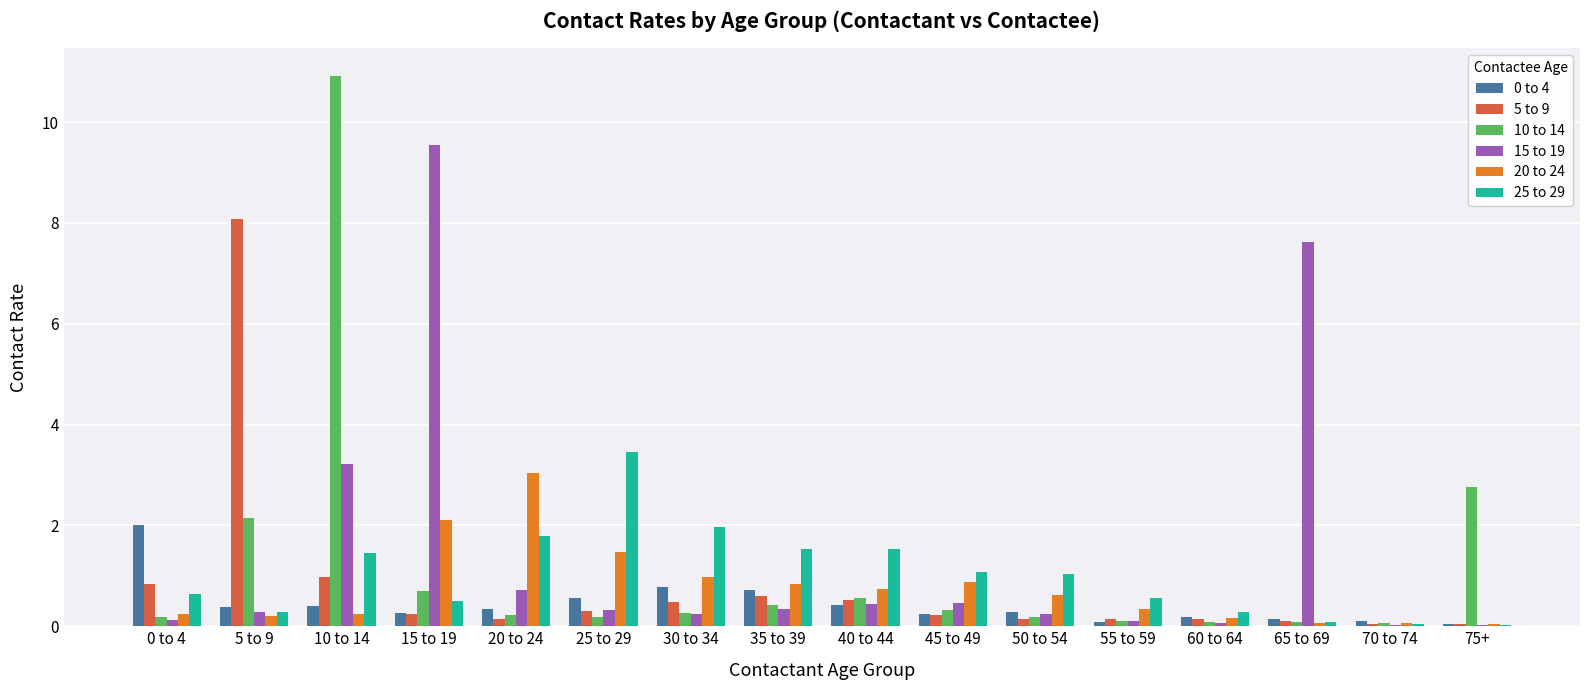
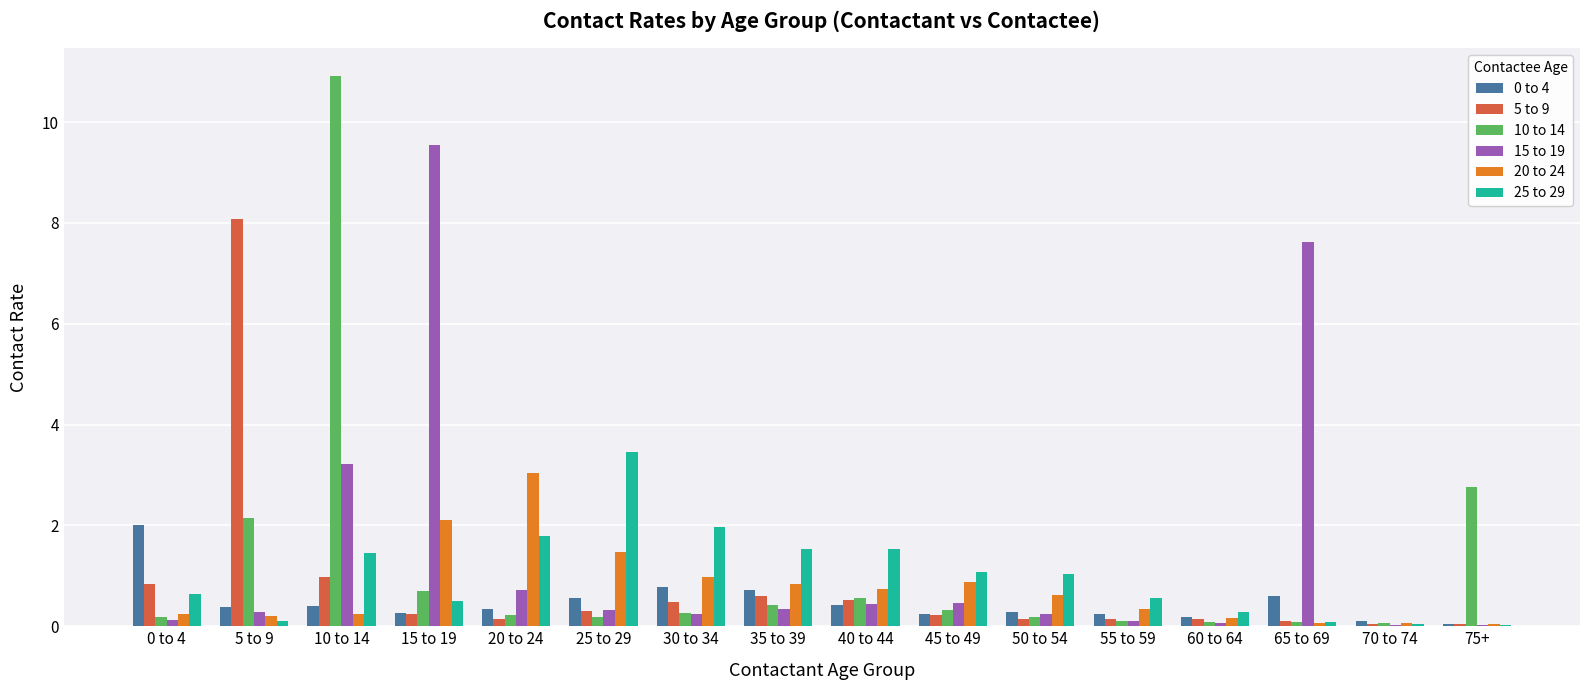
25 to 29, 5 to 9: 0.3 -> 0.1
0 to 4, 55 to 59: 0.1 -> 0.2
0 to 4, 65 to 69: 0.1 -> 0.6
